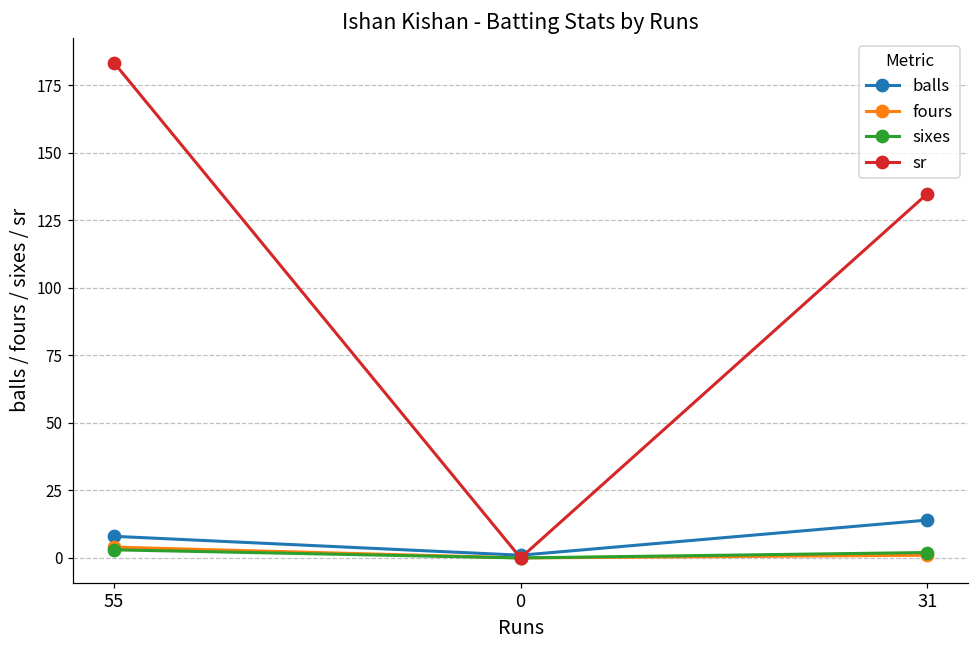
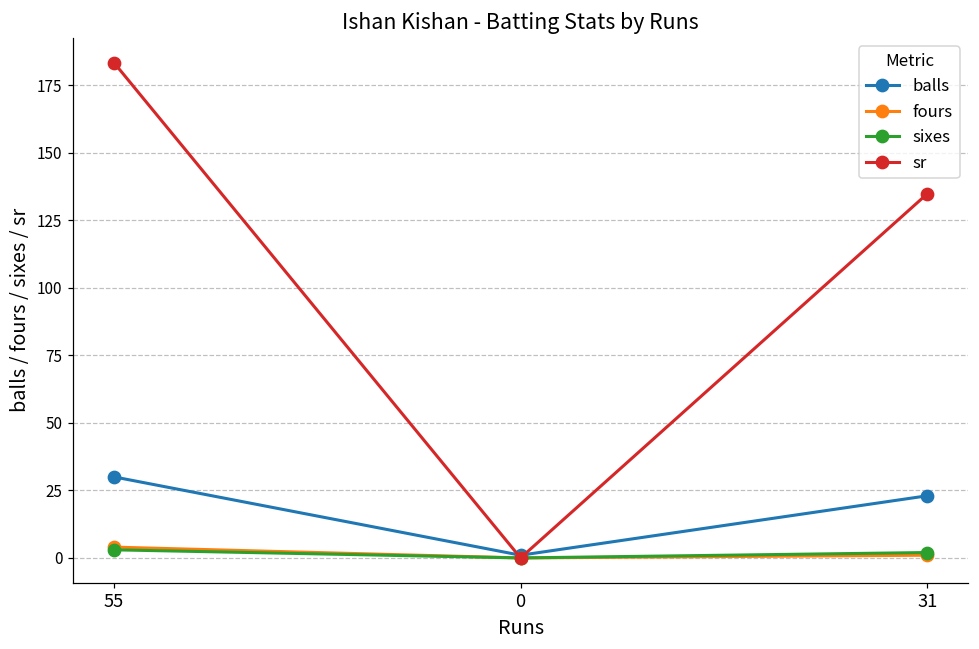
balls, 55: 8 -> 30
balls, 31: 14 -> 23
